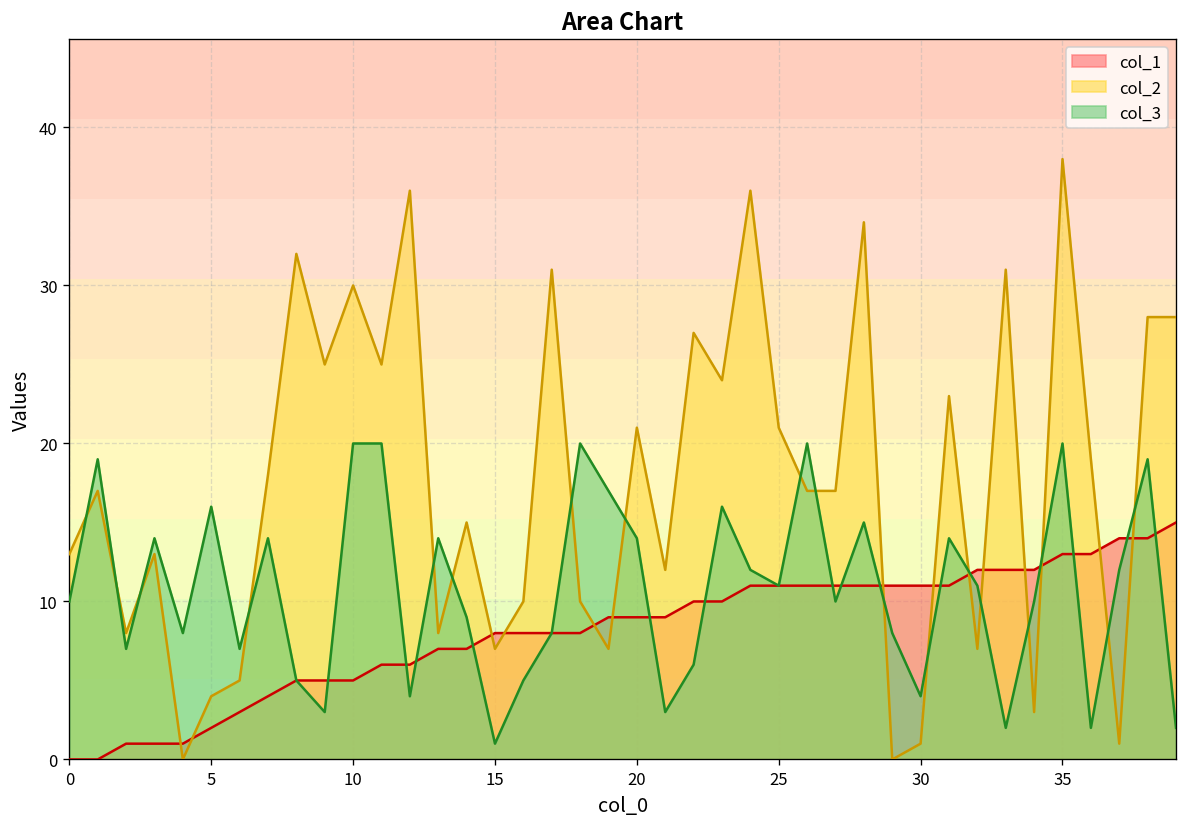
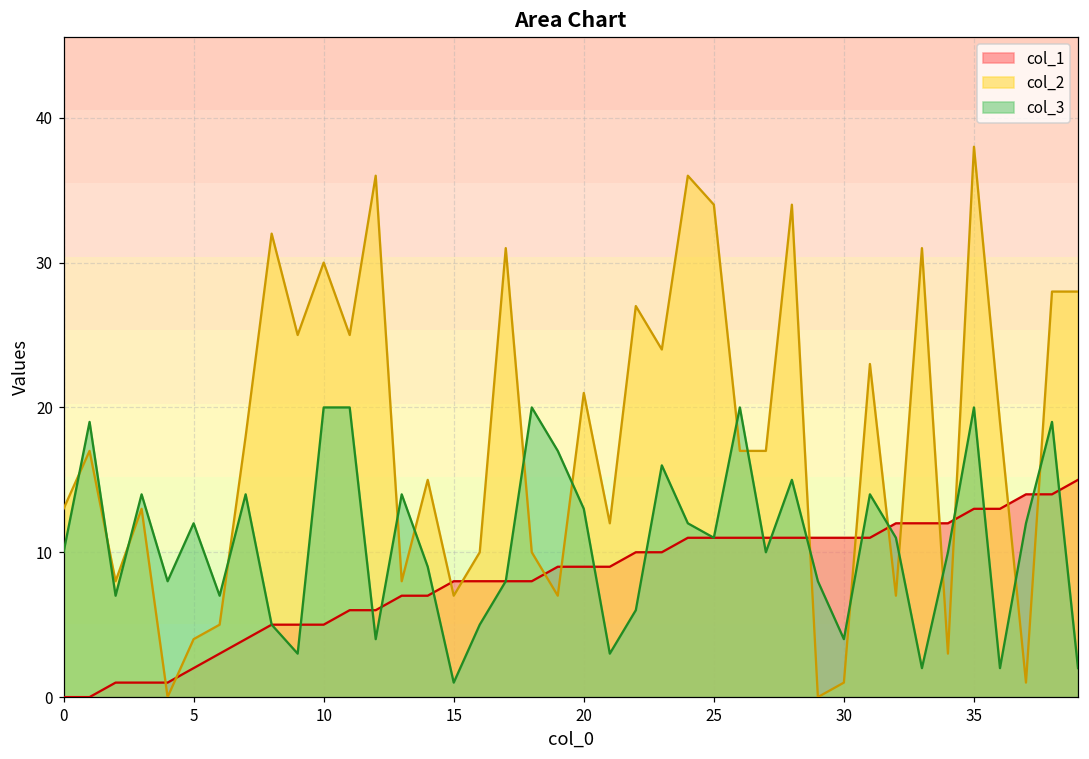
col_3, 5: 16 -> 12
col_3, 20: 14 -> 13
col_2, 25: 21 -> 34
